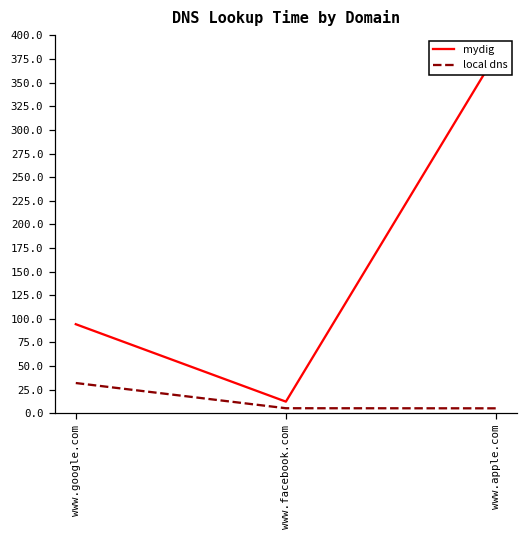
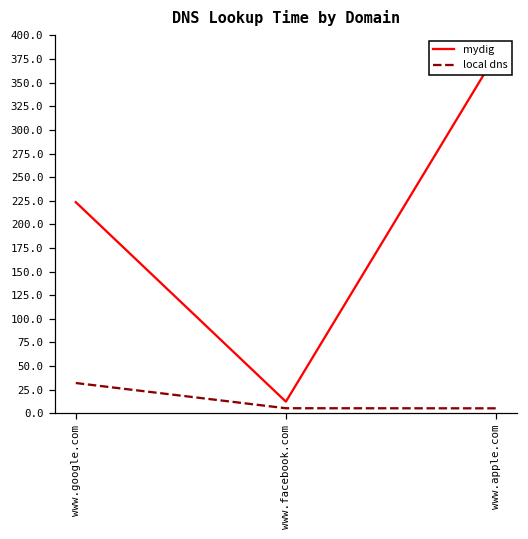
mydig, www.google.com: 90 -> 220
